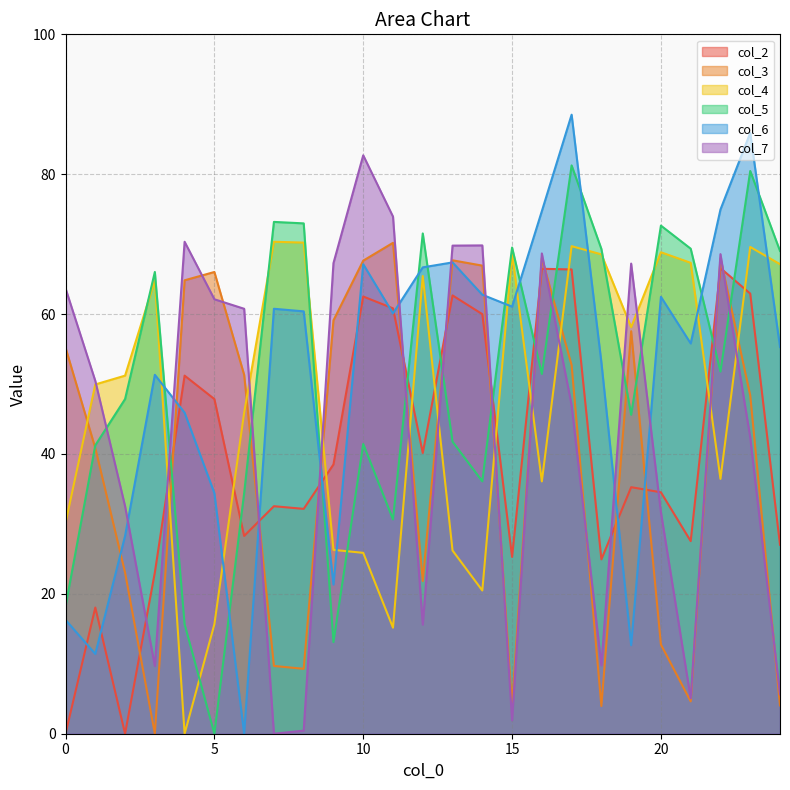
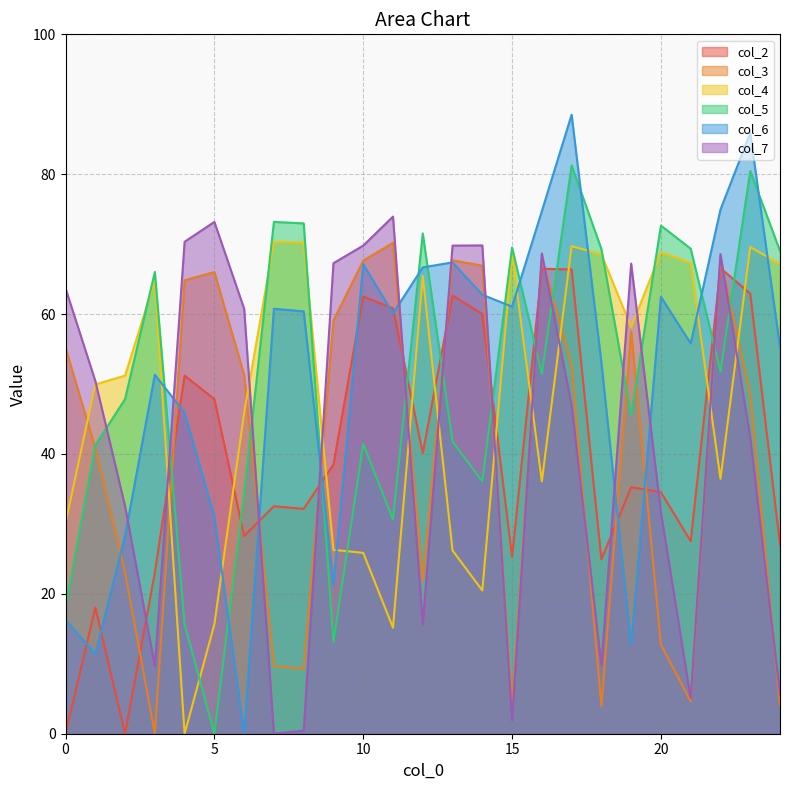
col_6, 5: 34 -> 31
col_7, 5: 62 -> 73
col_7, 10: 83 -> 70
